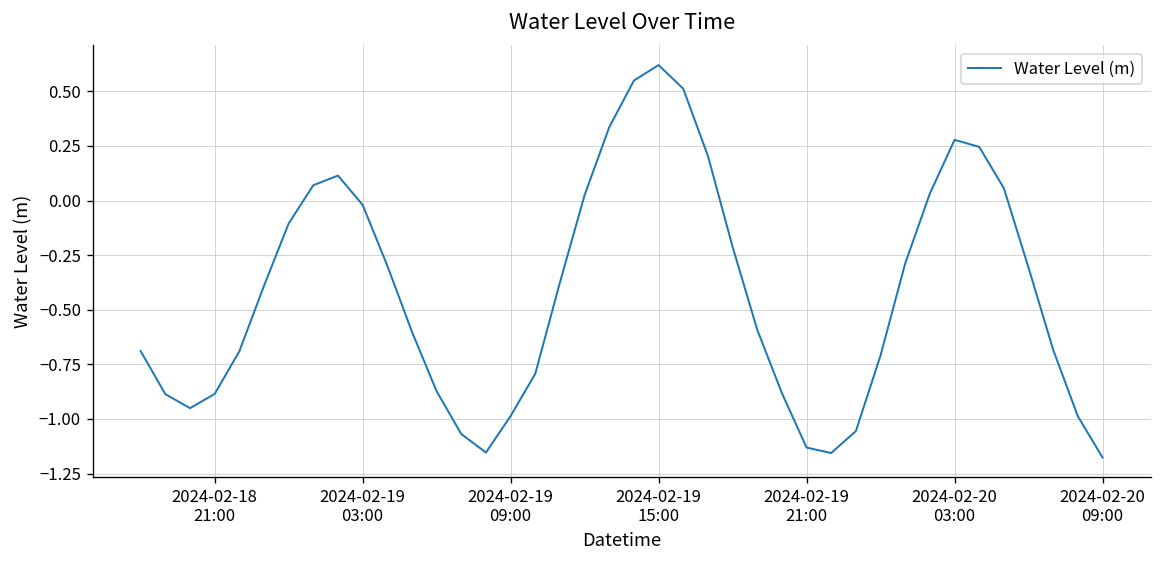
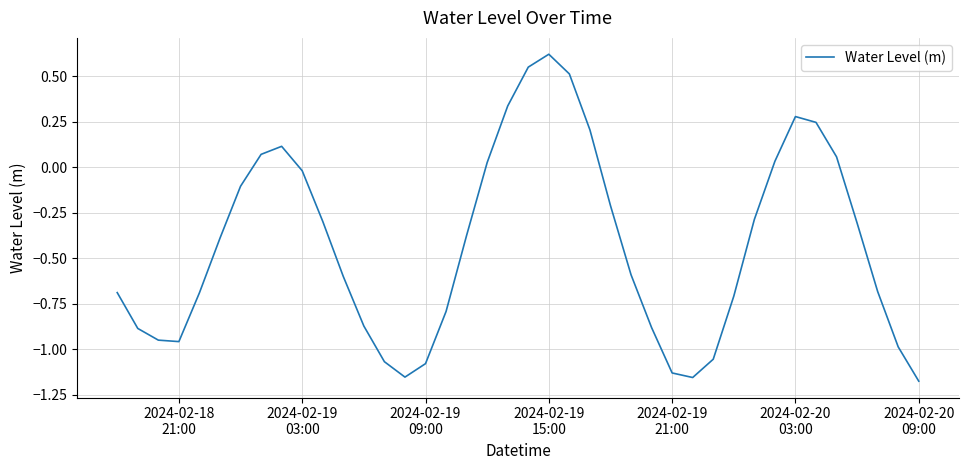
2024-02-18 21:00: -0.89 -> -0.96
2024-02-19 09:00: -0.99 -> -1.08
